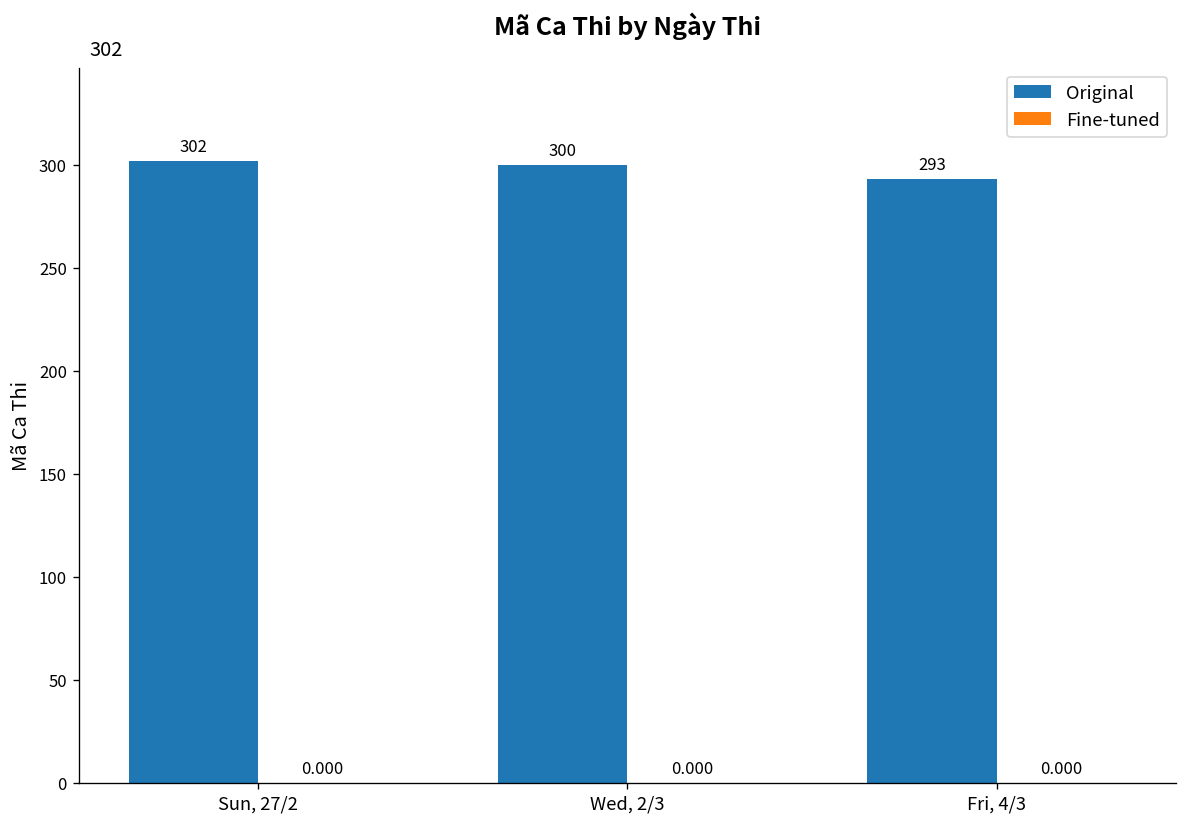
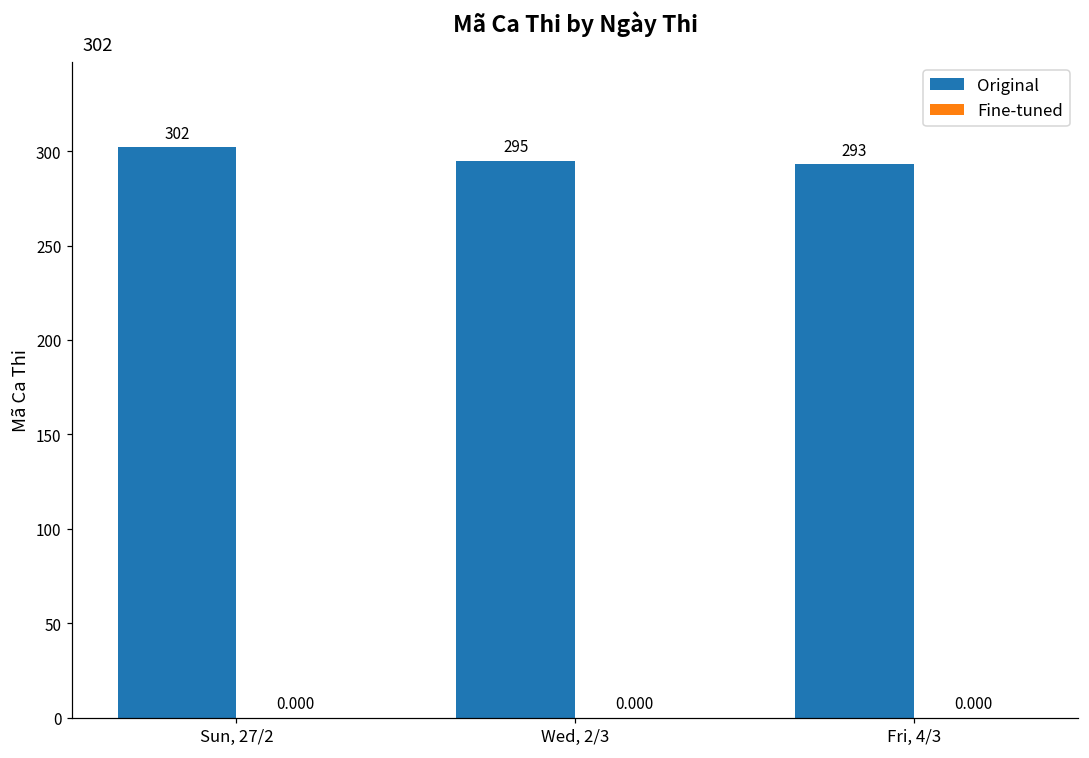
Original, Wed, 2/3: 300 -> 295
